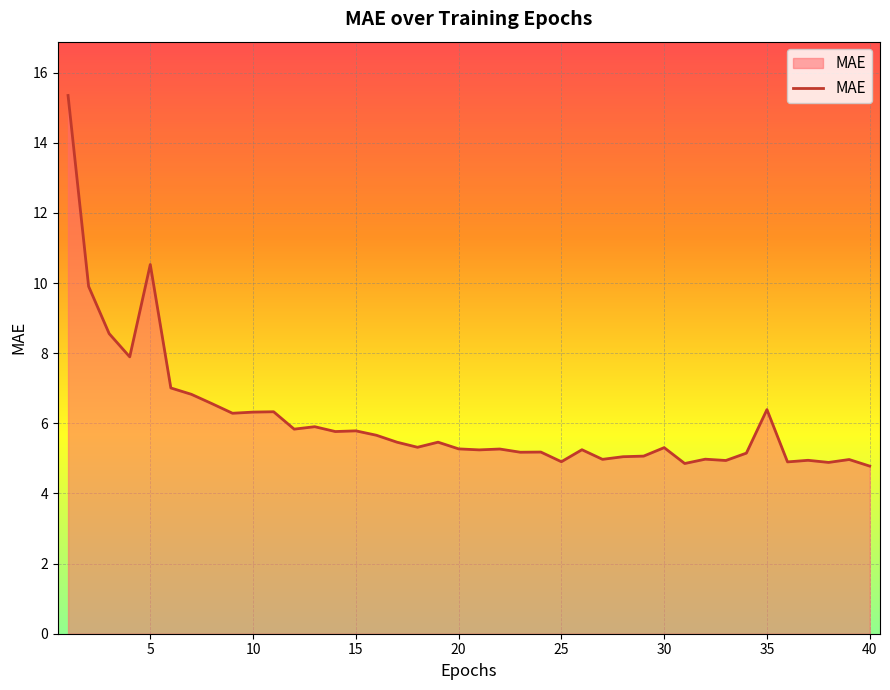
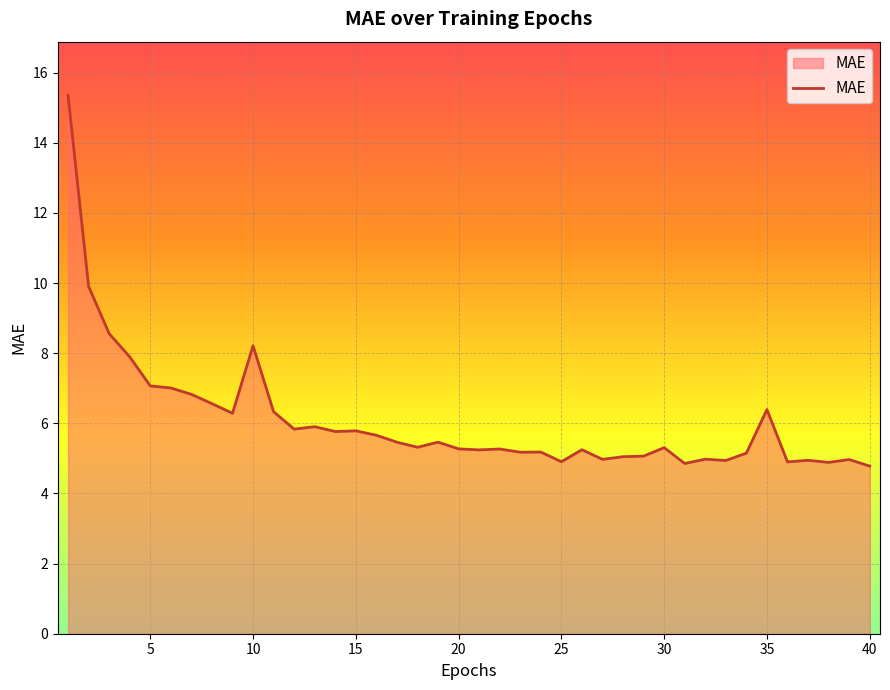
5: 10.5 -> 7.1
10: 6.3 -> 8.2
